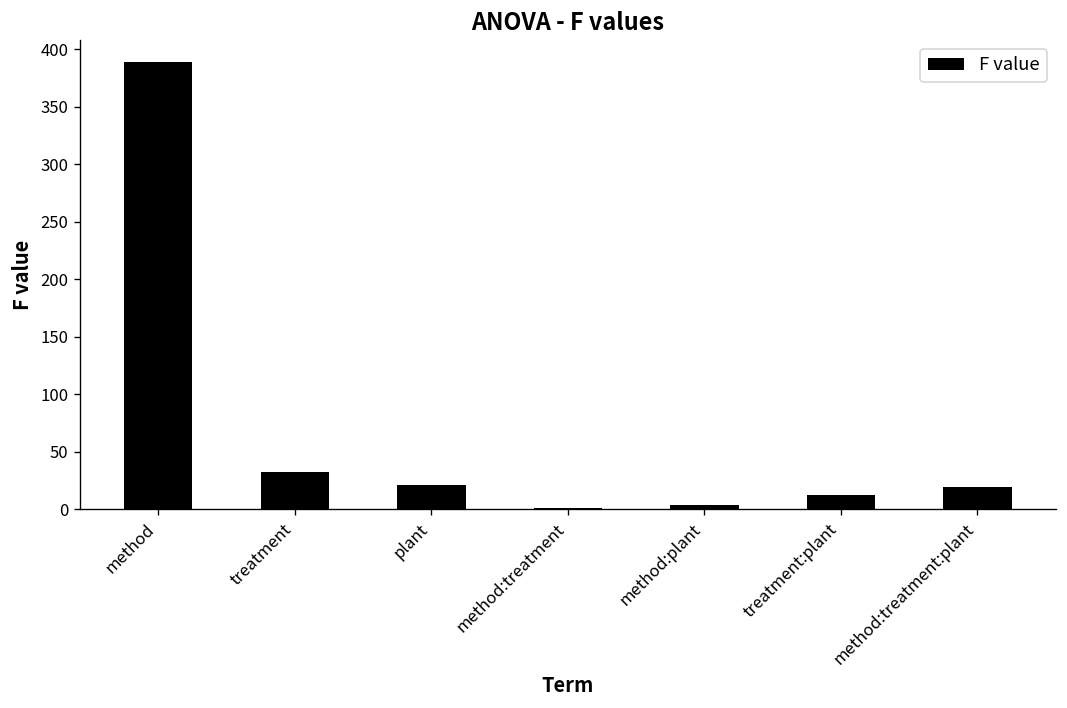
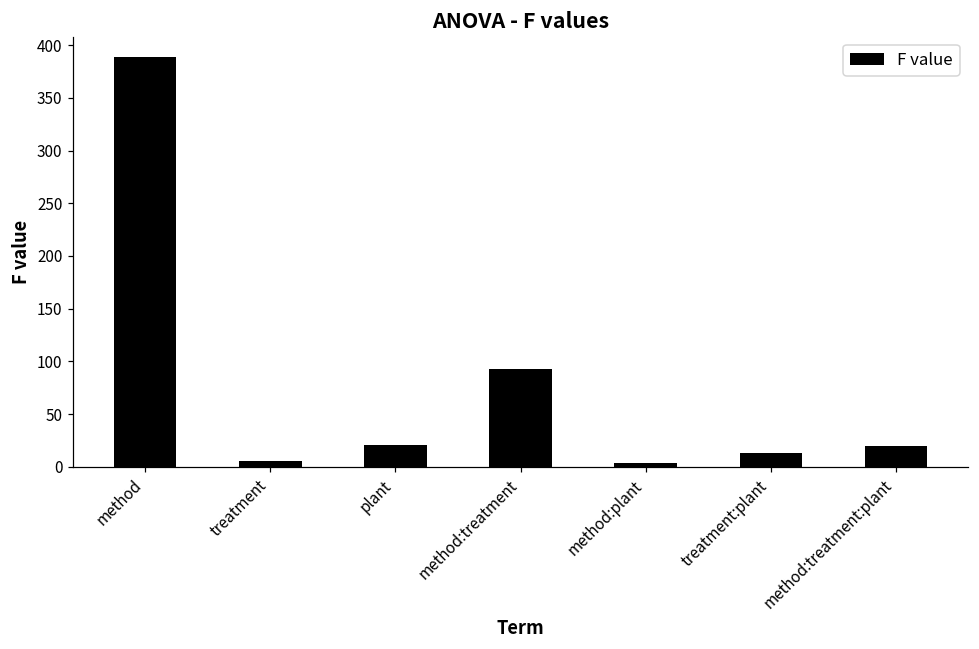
treatment: 30 -> 10
method:treatment: 0 -> 90
